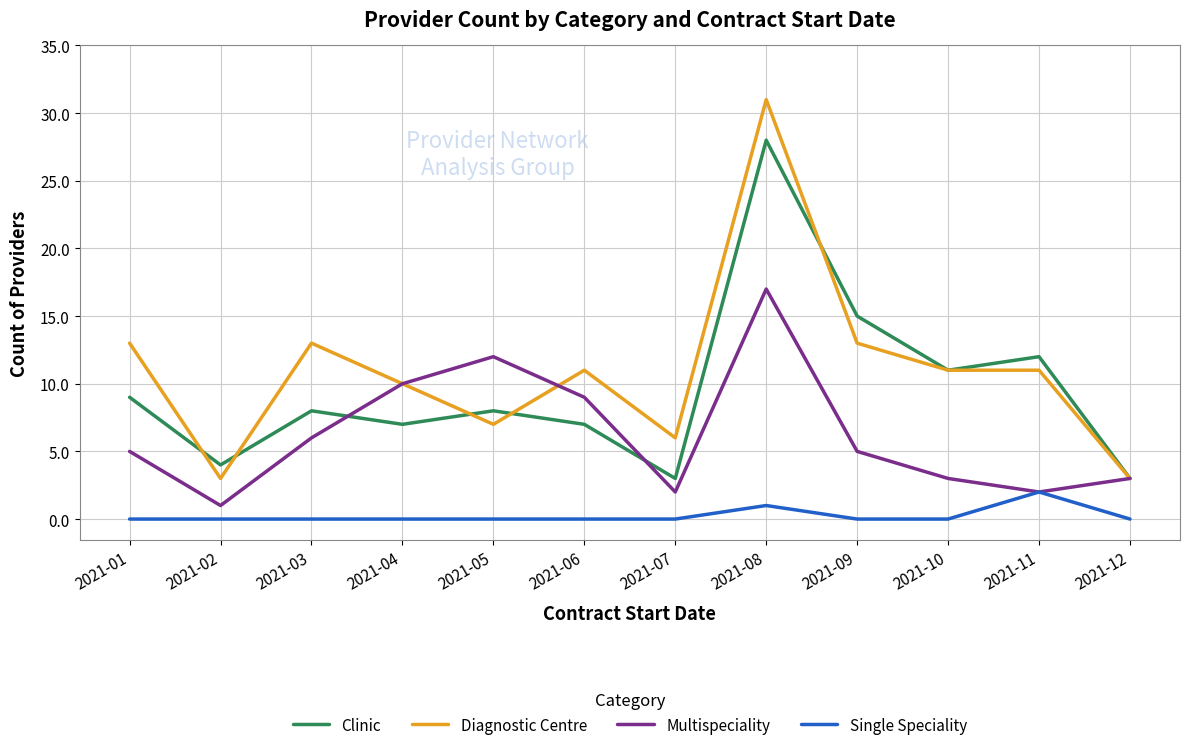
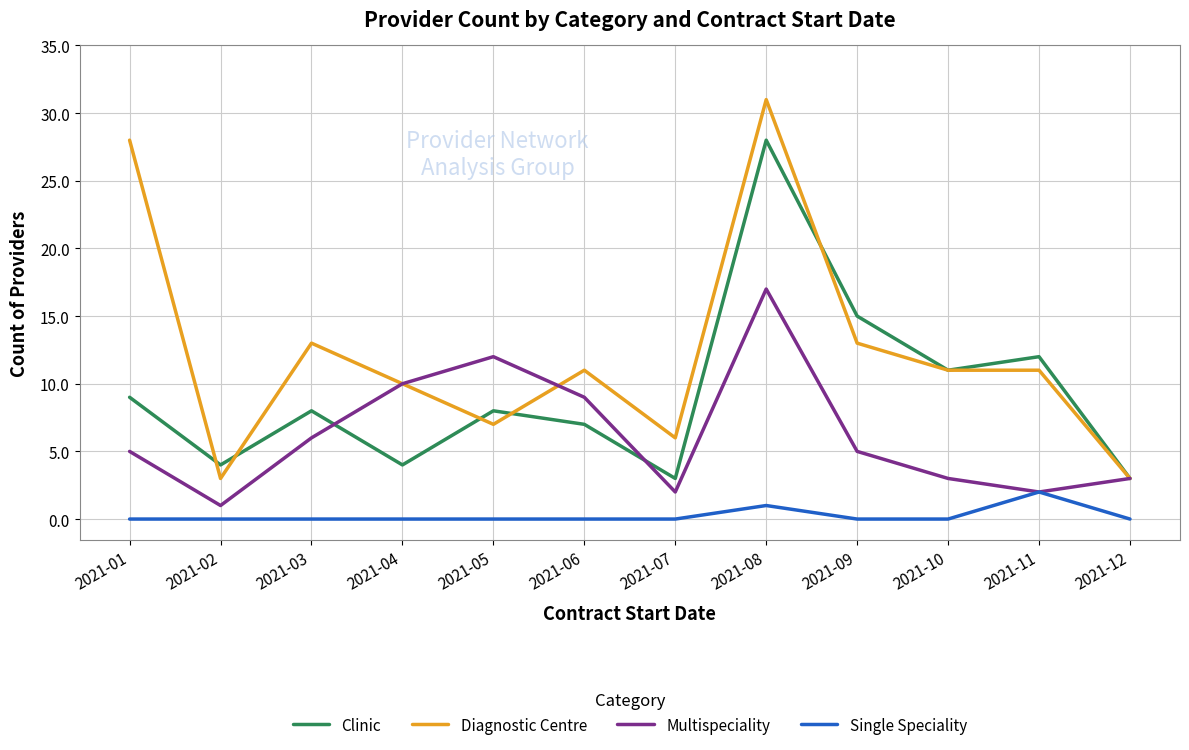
Diagnostic Centre, 2021-01: 13 -> 28
Clinic, 2021-04: 7 -> 4
